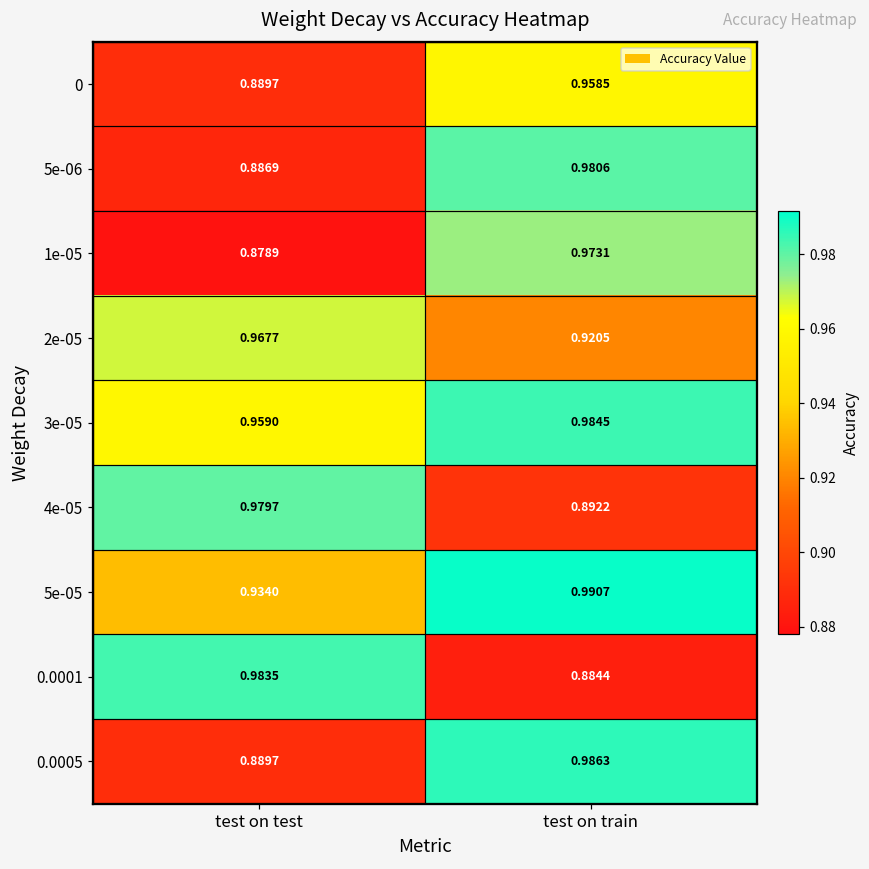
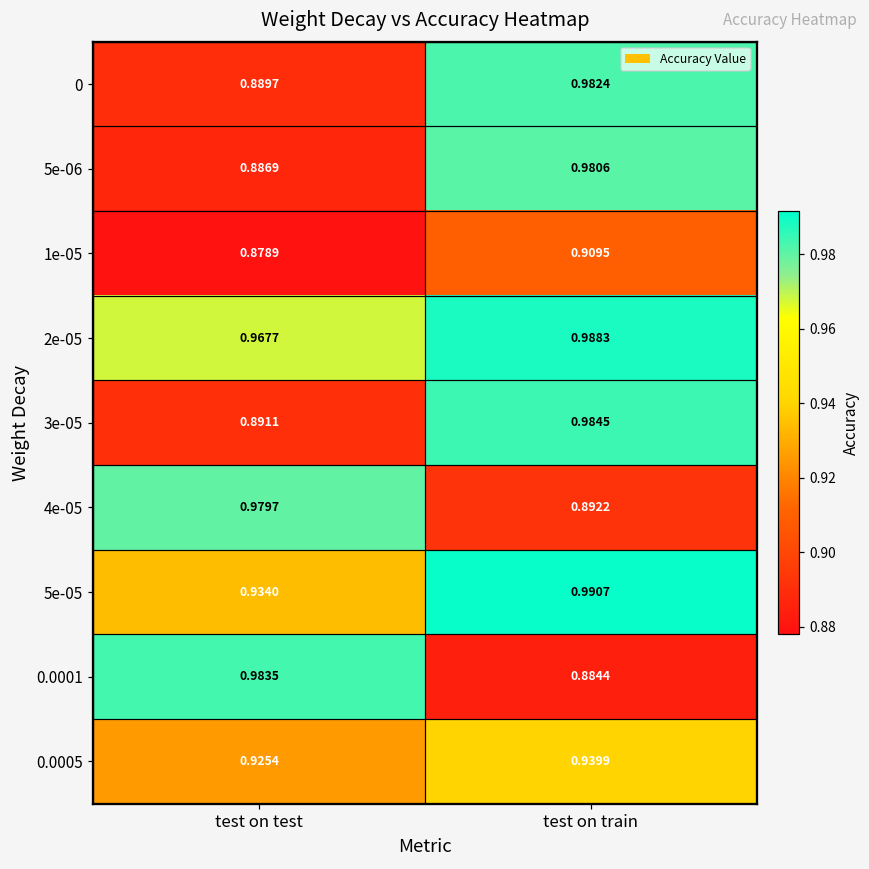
0, test on train: 0.9585 -> 0.9824
1e-05, test on train: 0.9731 -> 0.9095
2e-05, test on train: 0.9205 -> 0.9883
3e-05, test on test: 0.9590 -> 0.8911
0.0005, test on test: 0.8897 -> 0.9254
0.0005, test on train: 0.9863 -> 0.9399
